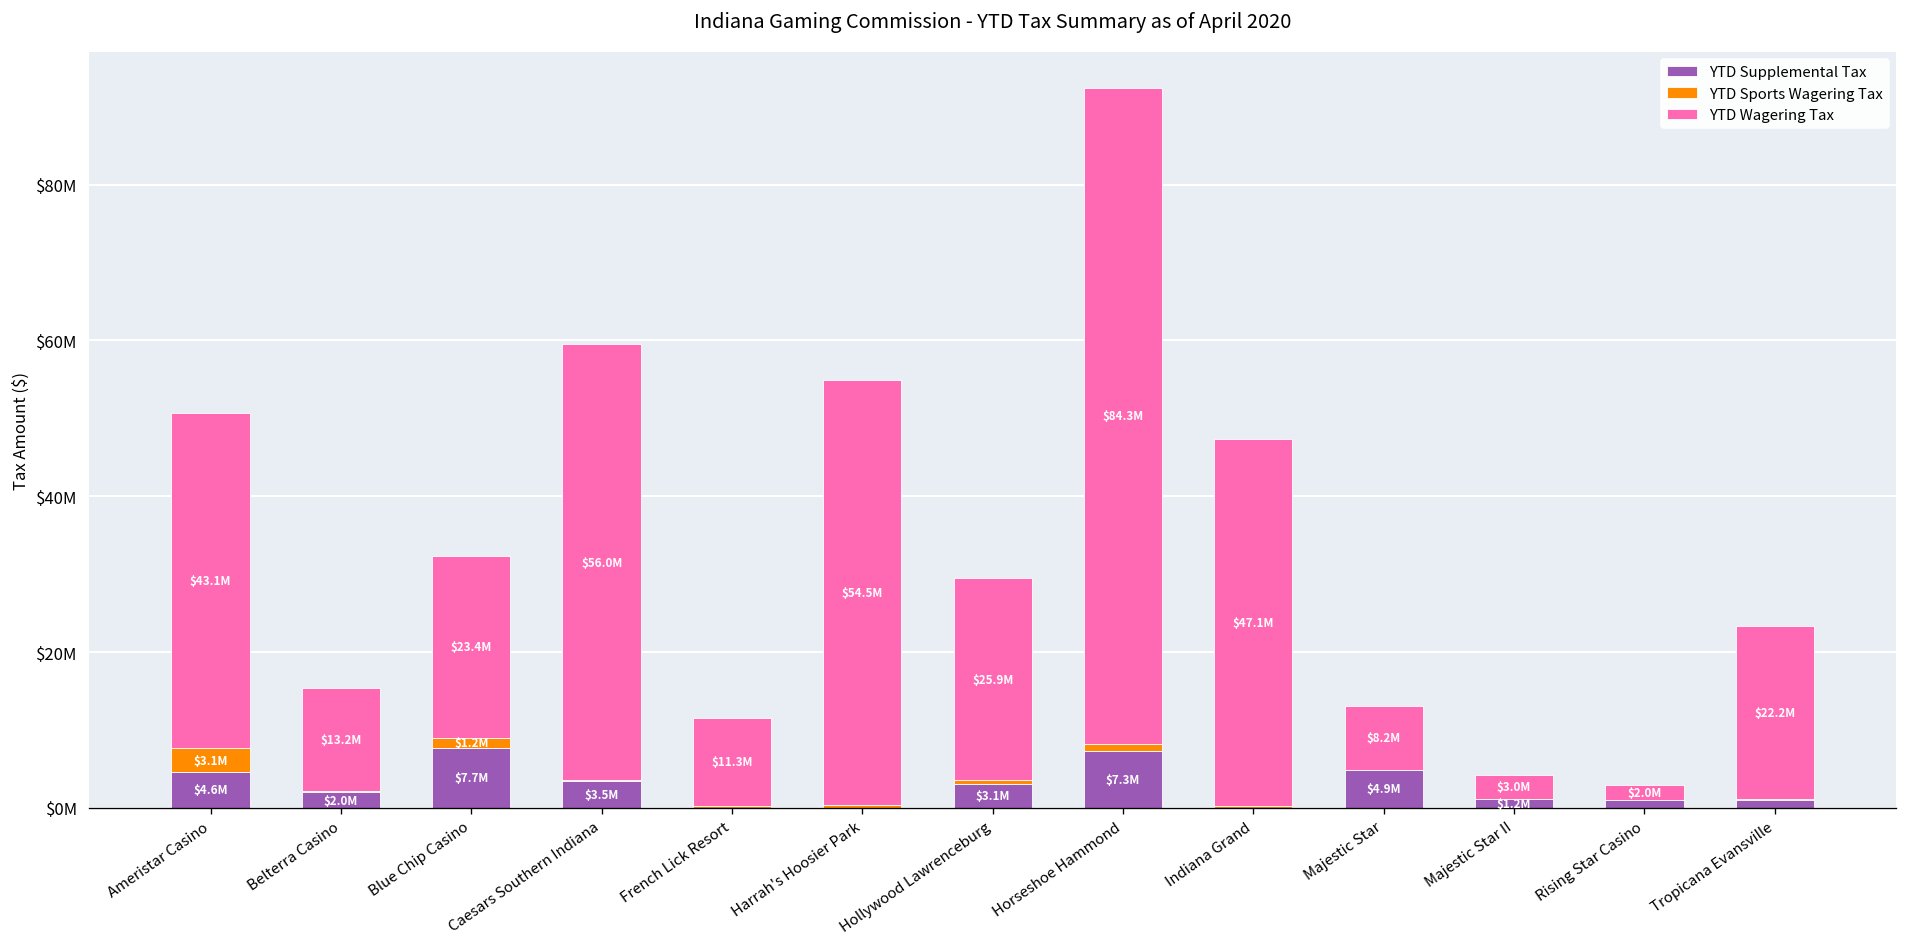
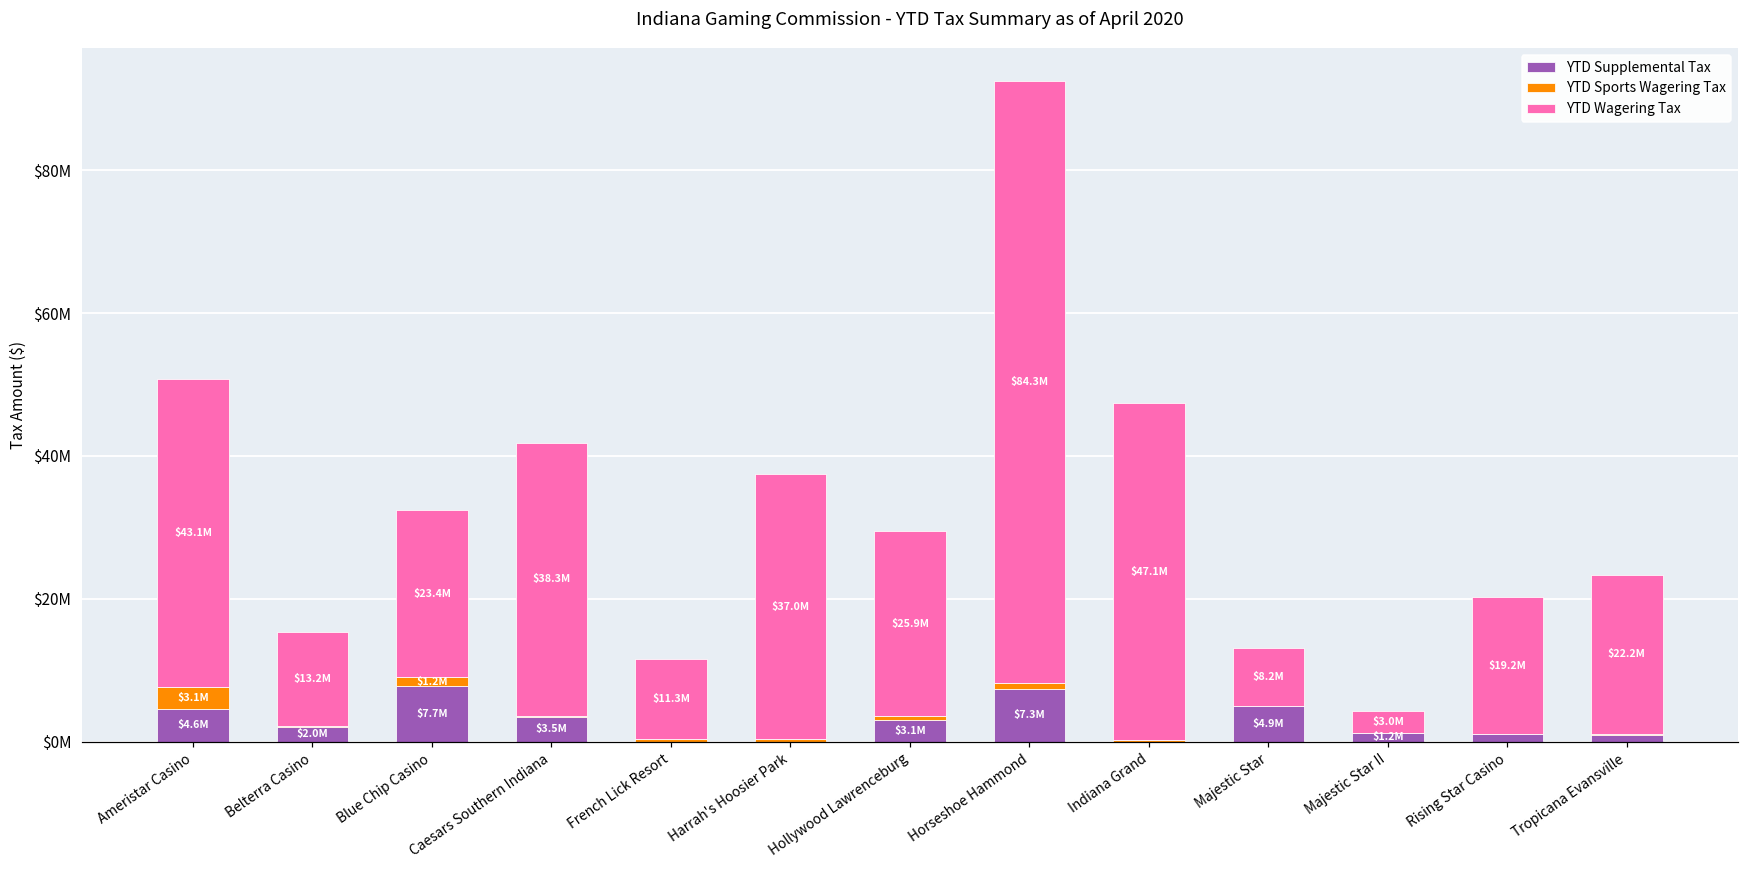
YTD Wagering Tax, Caesars Southern Indiana: $56.0M -> $38.3M
YTD Wagering Tax, Harrah's Hoosier Park: $54.5M -> $37.0M
YTD Wagering Tax, Rising Star Casino: $2.0M -> $19.2M
